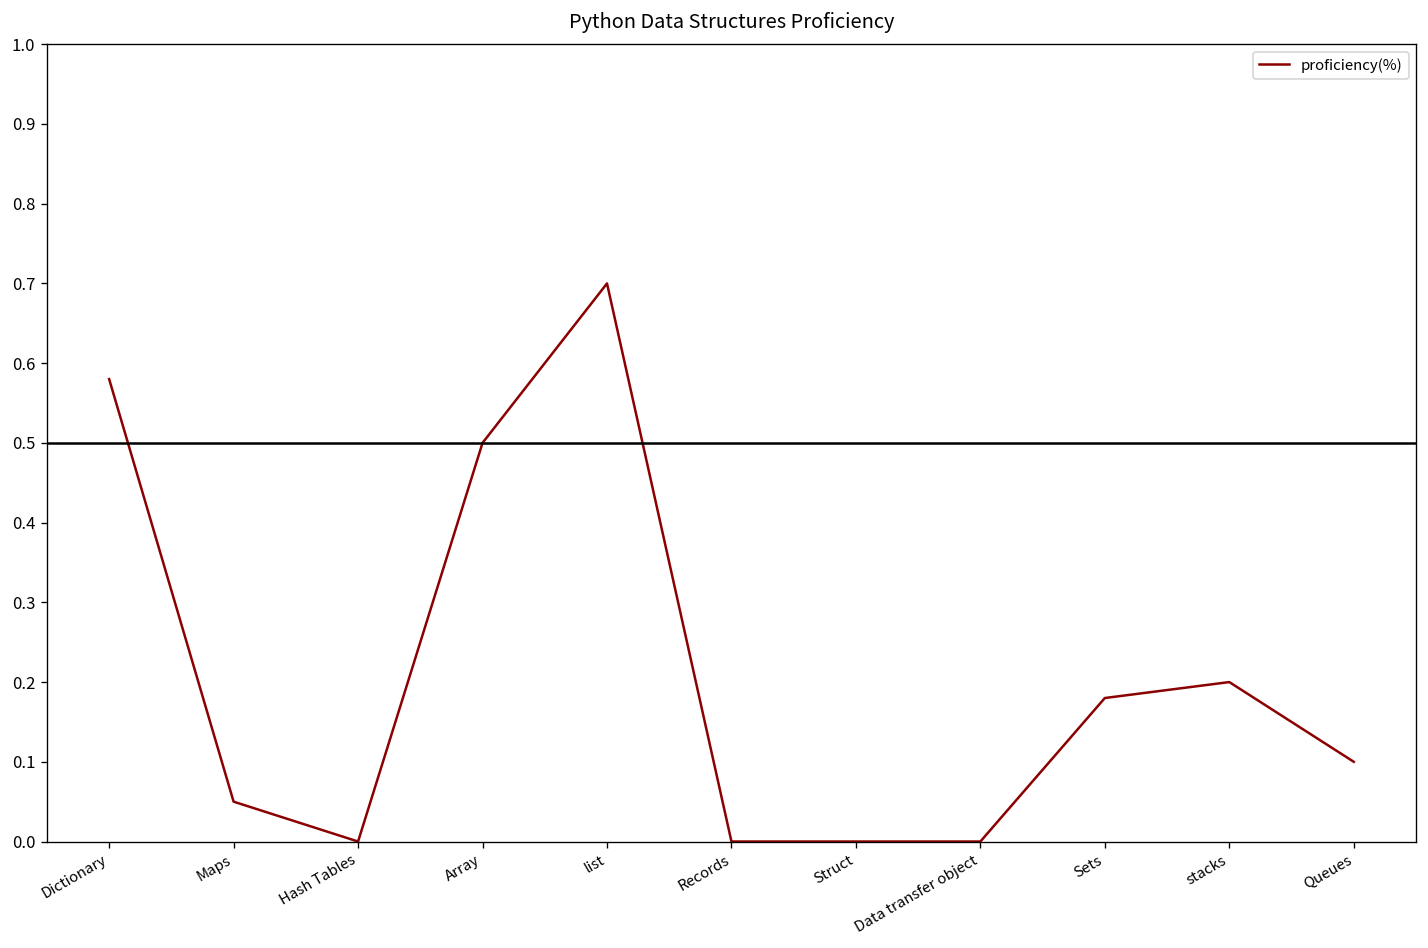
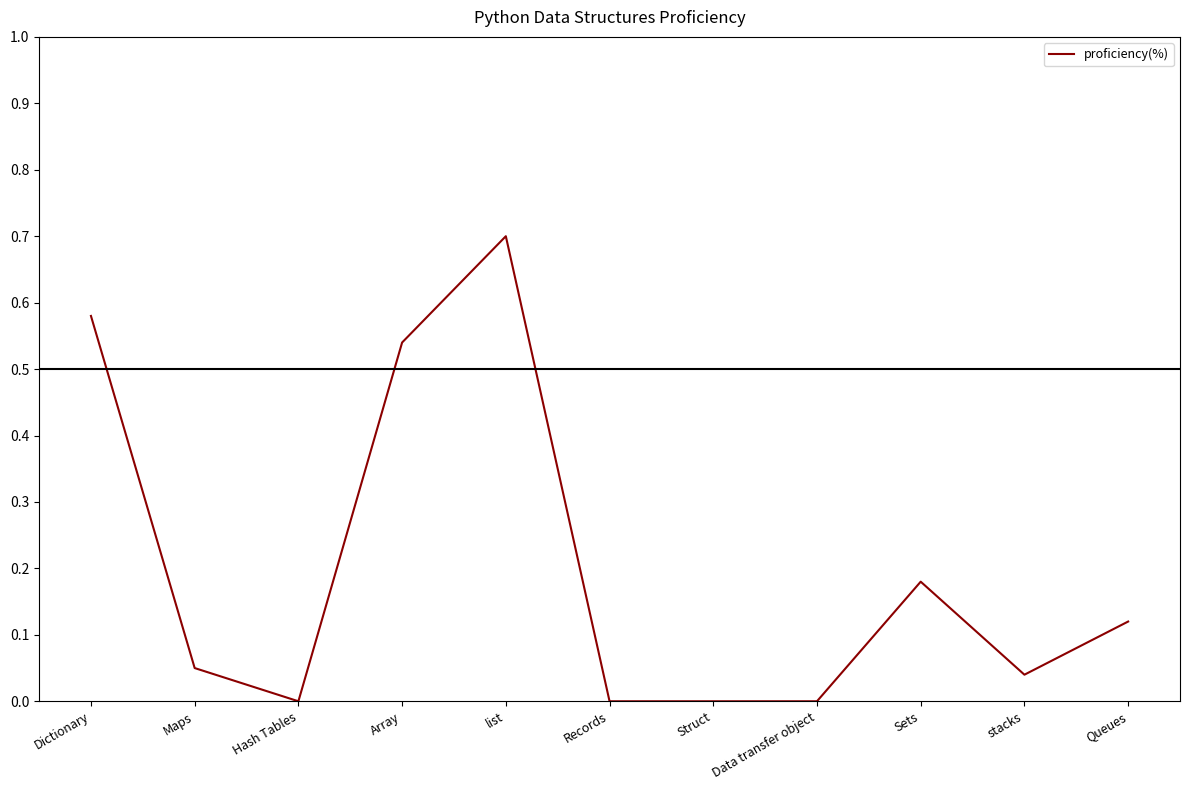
Array: 0.50 -> 0.54
stacks: 0.20 -> 0.04
Queues: 0.10 -> 0.12
